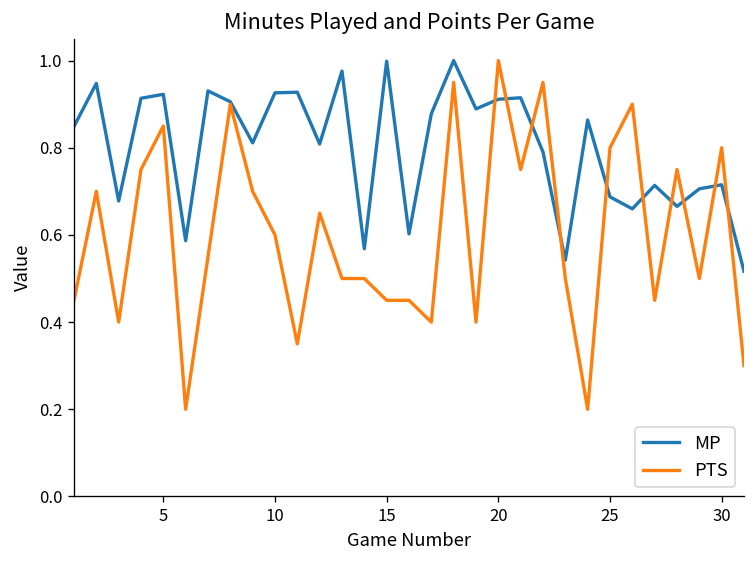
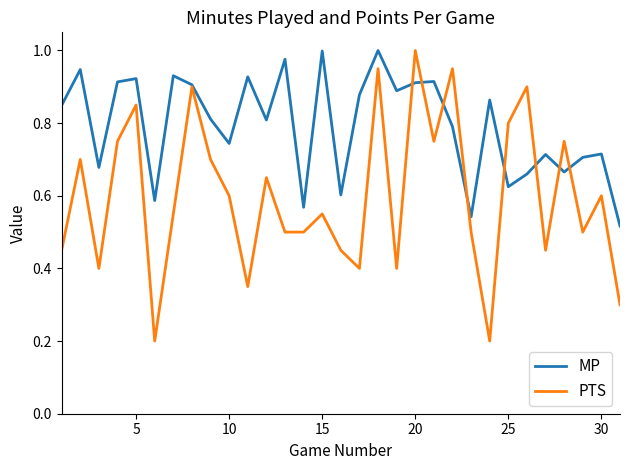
MP, 10: 0.93 -> 0.74
PTS, 15: 0.45 -> 0.55
MP, 25: 0.69 -> 0.63
PTS, 30: 0.80 -> 0.60
